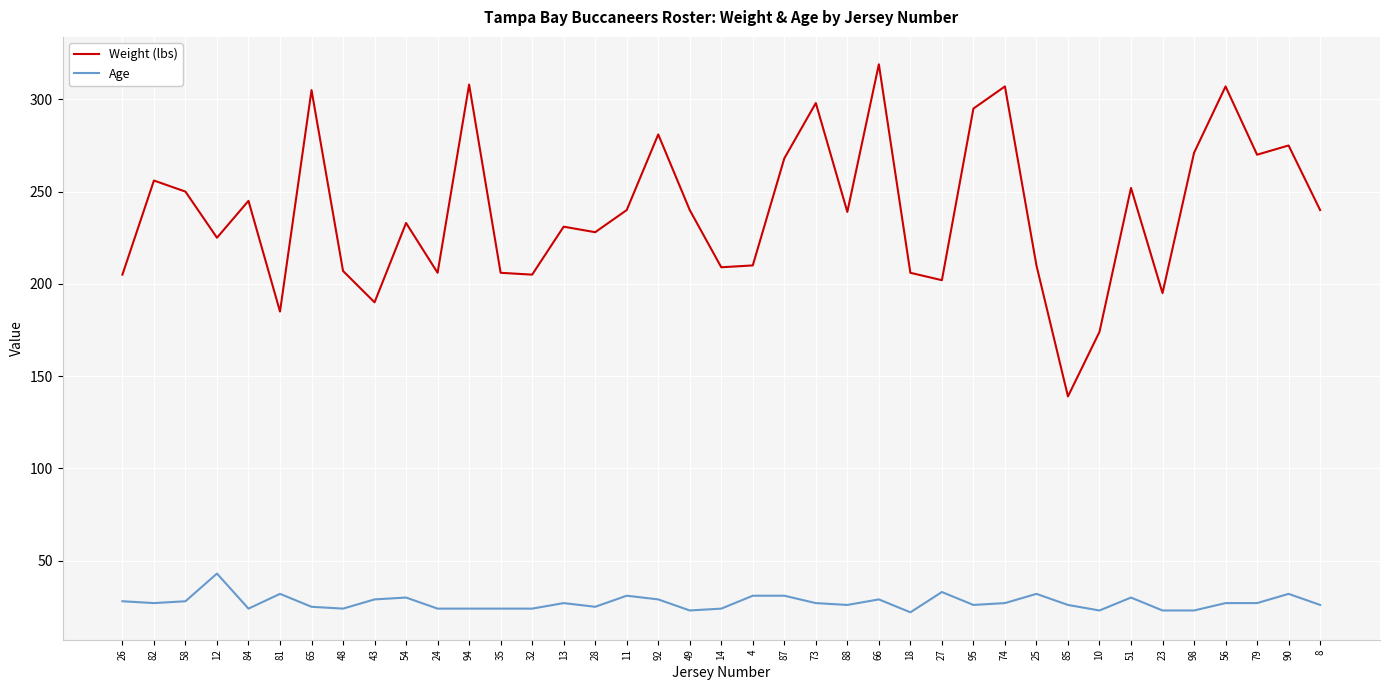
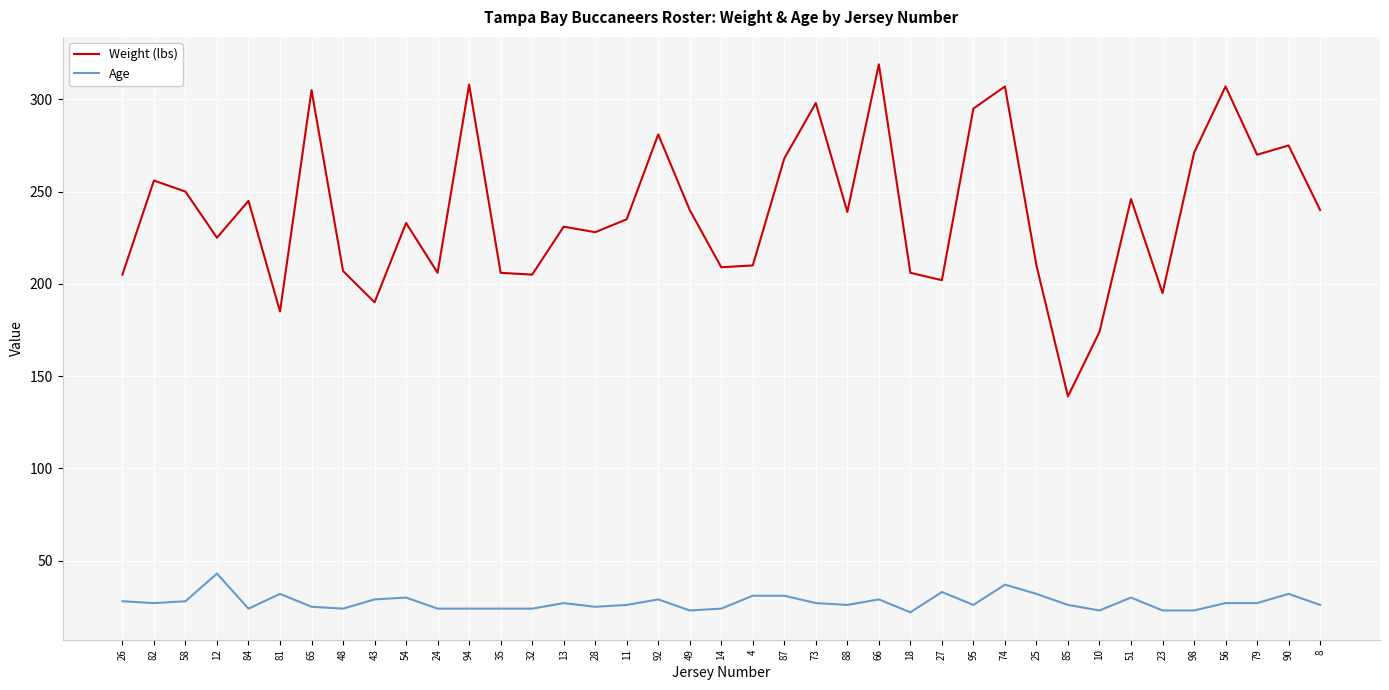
Weight (lbs), 11: 240 -> 235
Age, 11: 31 -> 26
Age, 74: 27 -> 37
Weight (lbs), 51: 252 -> 246
